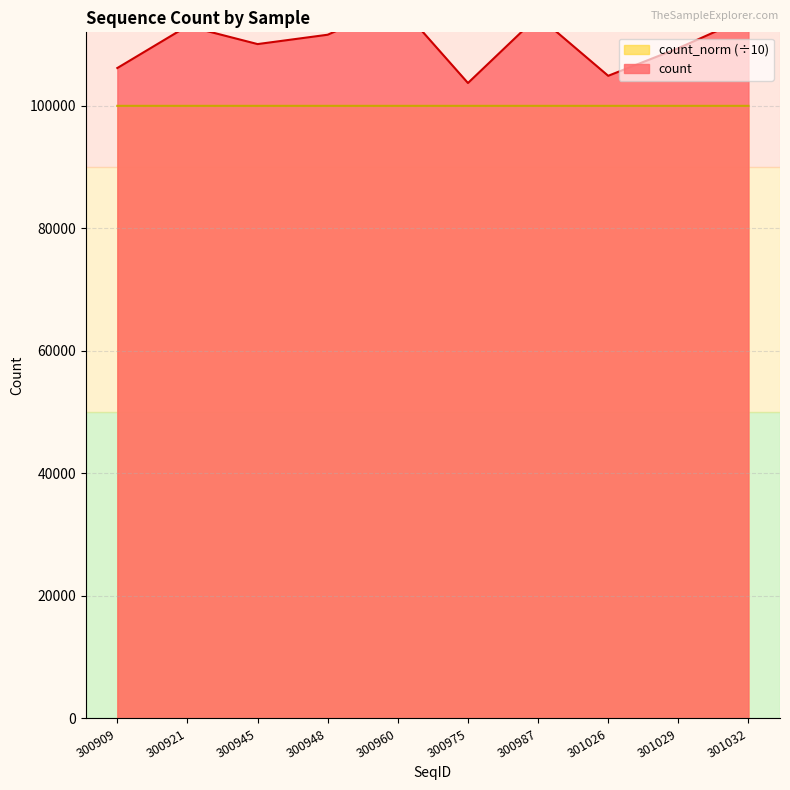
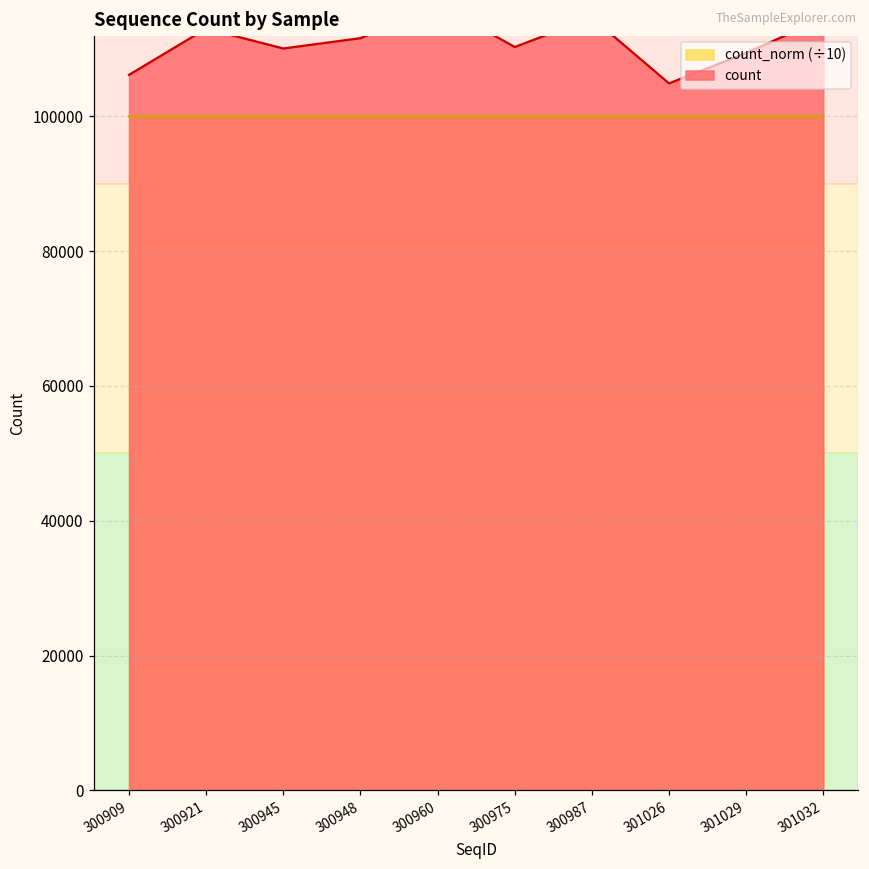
count, 300975: 104000 -> 110000
